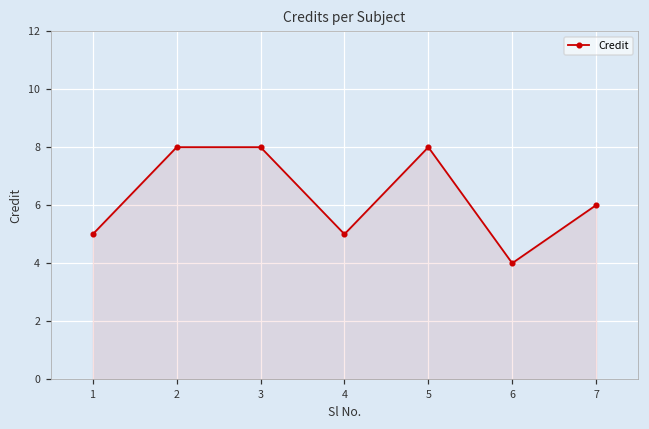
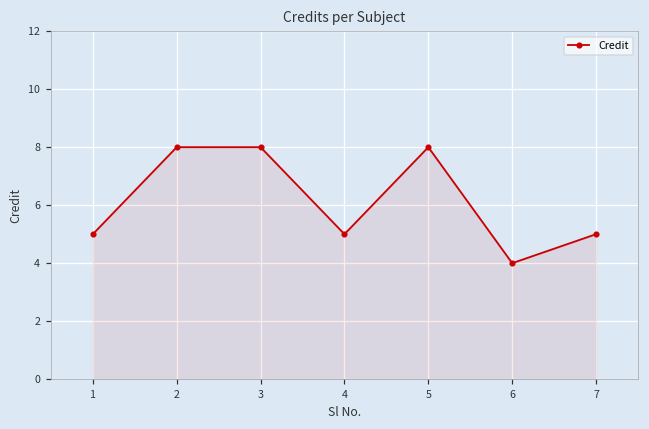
7: 6 -> 5
